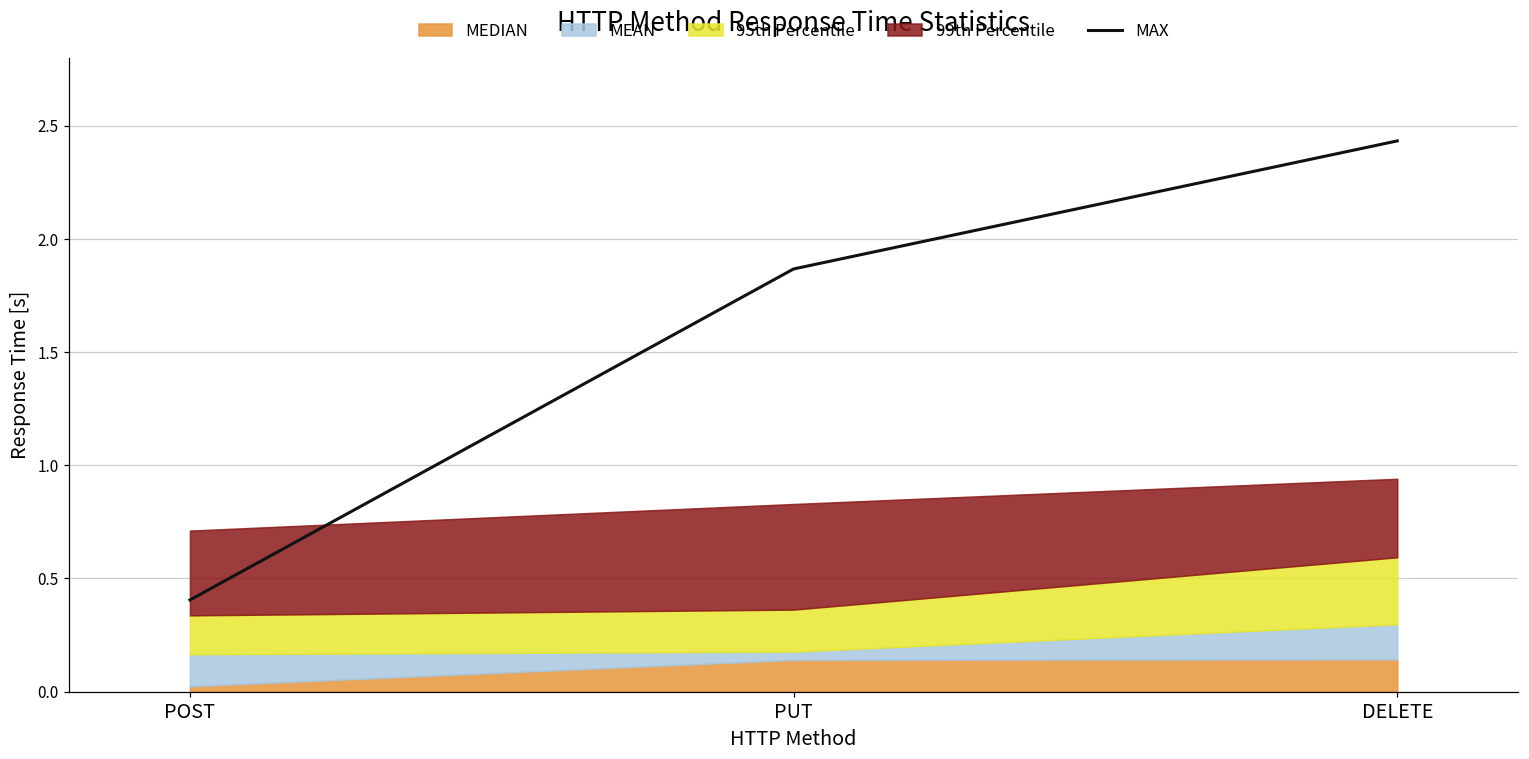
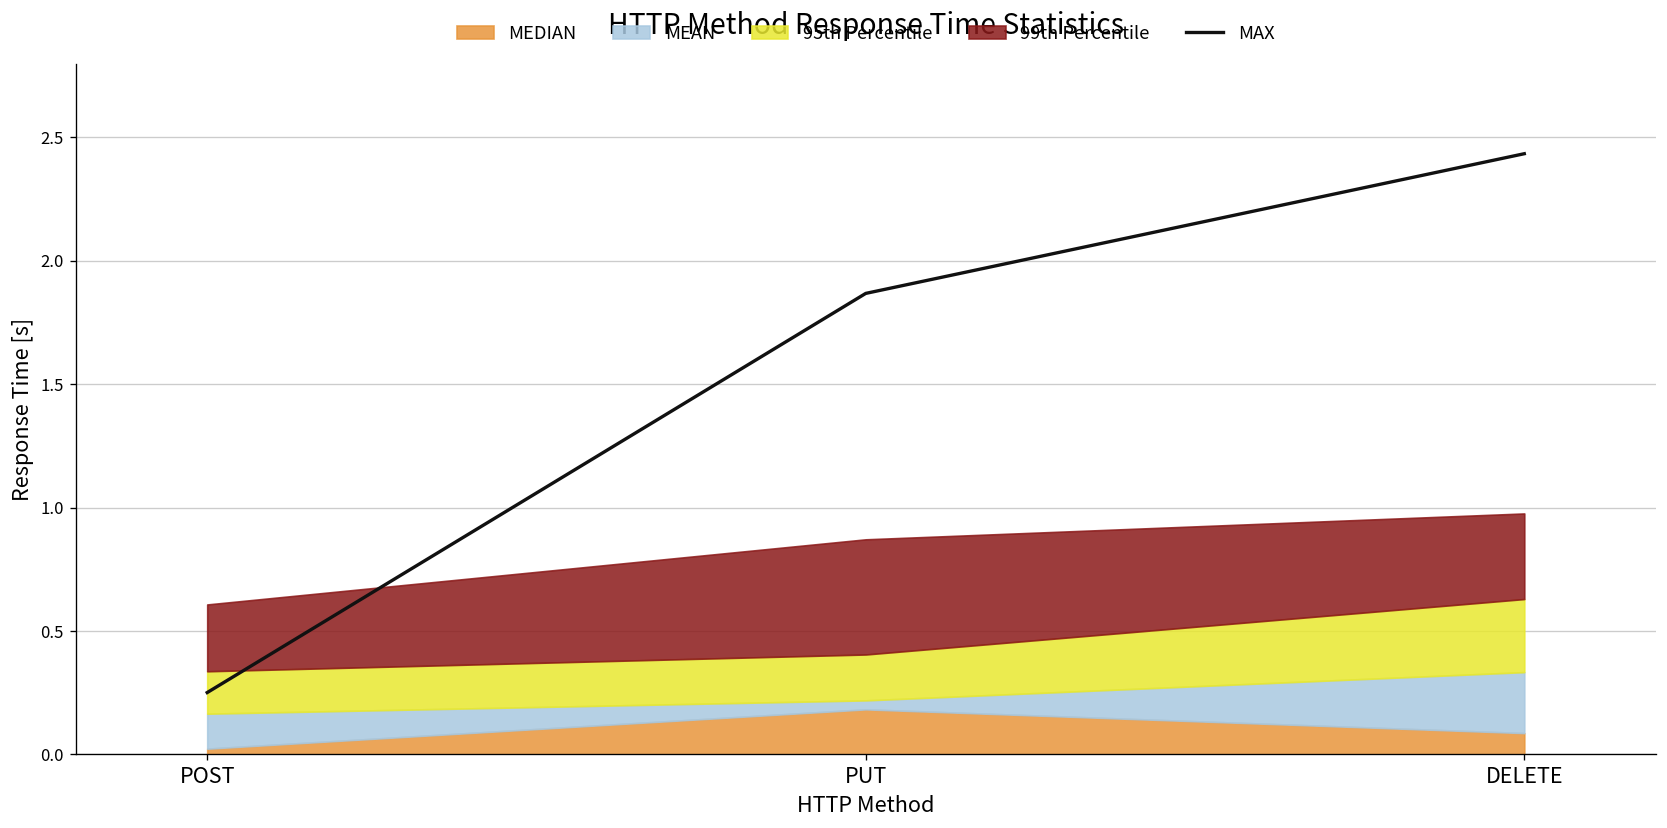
MAX, POST: 0.40 -> 0.25
99th Percentile, POST: 0.37 -> 0.27
MEDIAN, PUT: 0.14 -> 0.18
MEDIAN, DELETE: 0.14 -> 0.09
MEAN, DELETE: 0.16 -> 0.25
